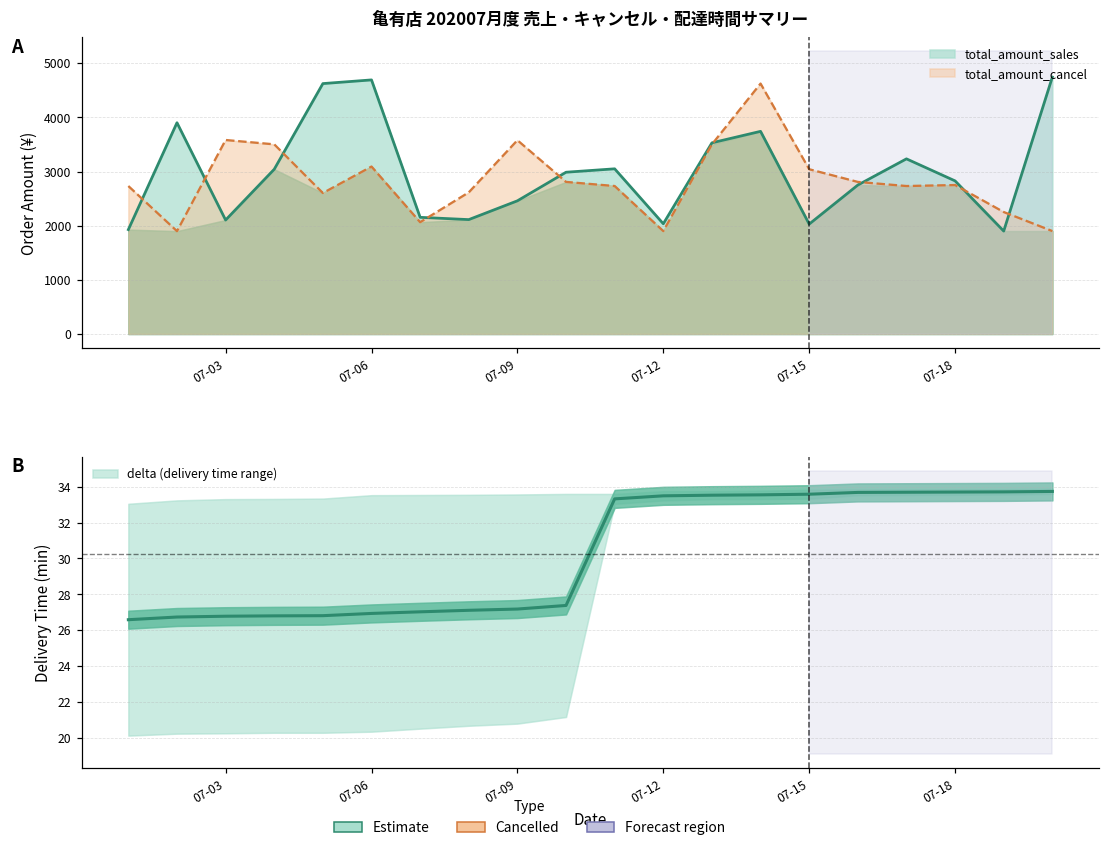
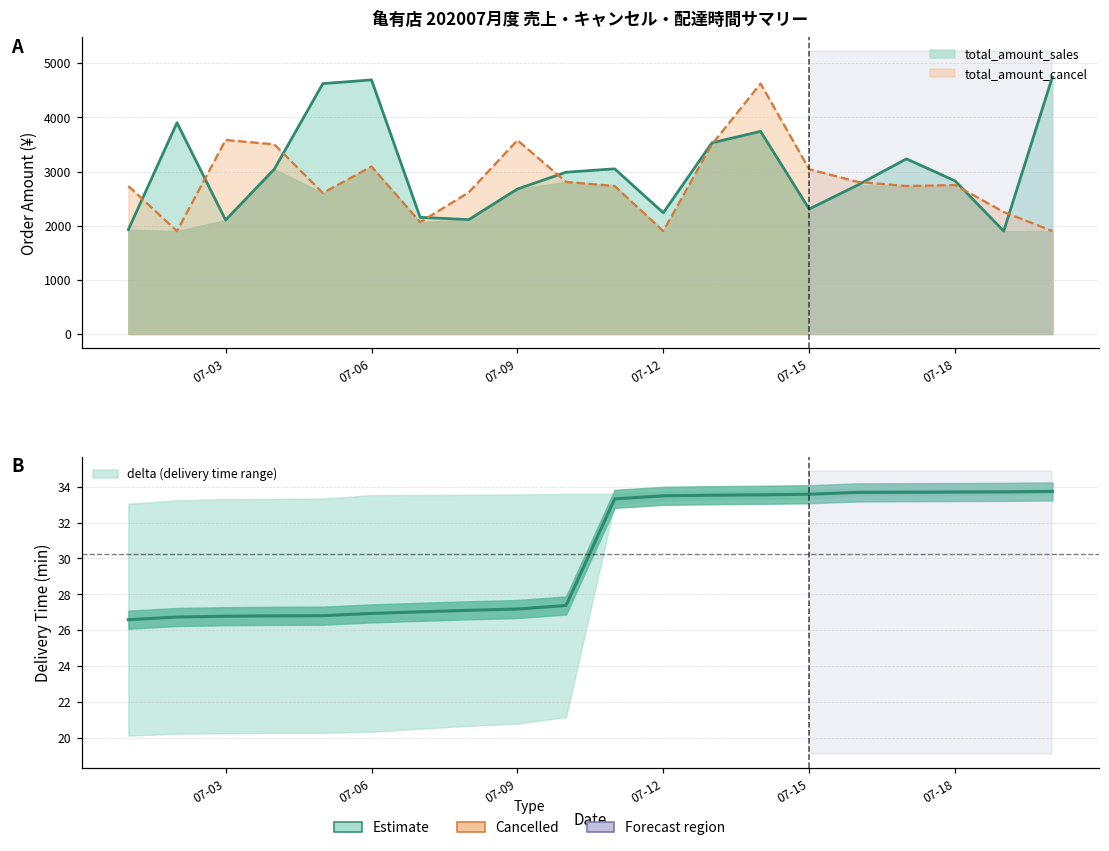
亀有店 202007月度 売上・キャンセル・配達時間サマリー, total_amount_sales, 07-09: 2500 -> 2700
亀有店 202007月度 売上・キャンセル・配達時間サマリー, total_amount_sales, 07-12: 2000 -> 2200
亀有店 202007月度 売上・キャンセル・配達時間サマリー, total_amount_sales, 07-15: 2000 -> 2300
